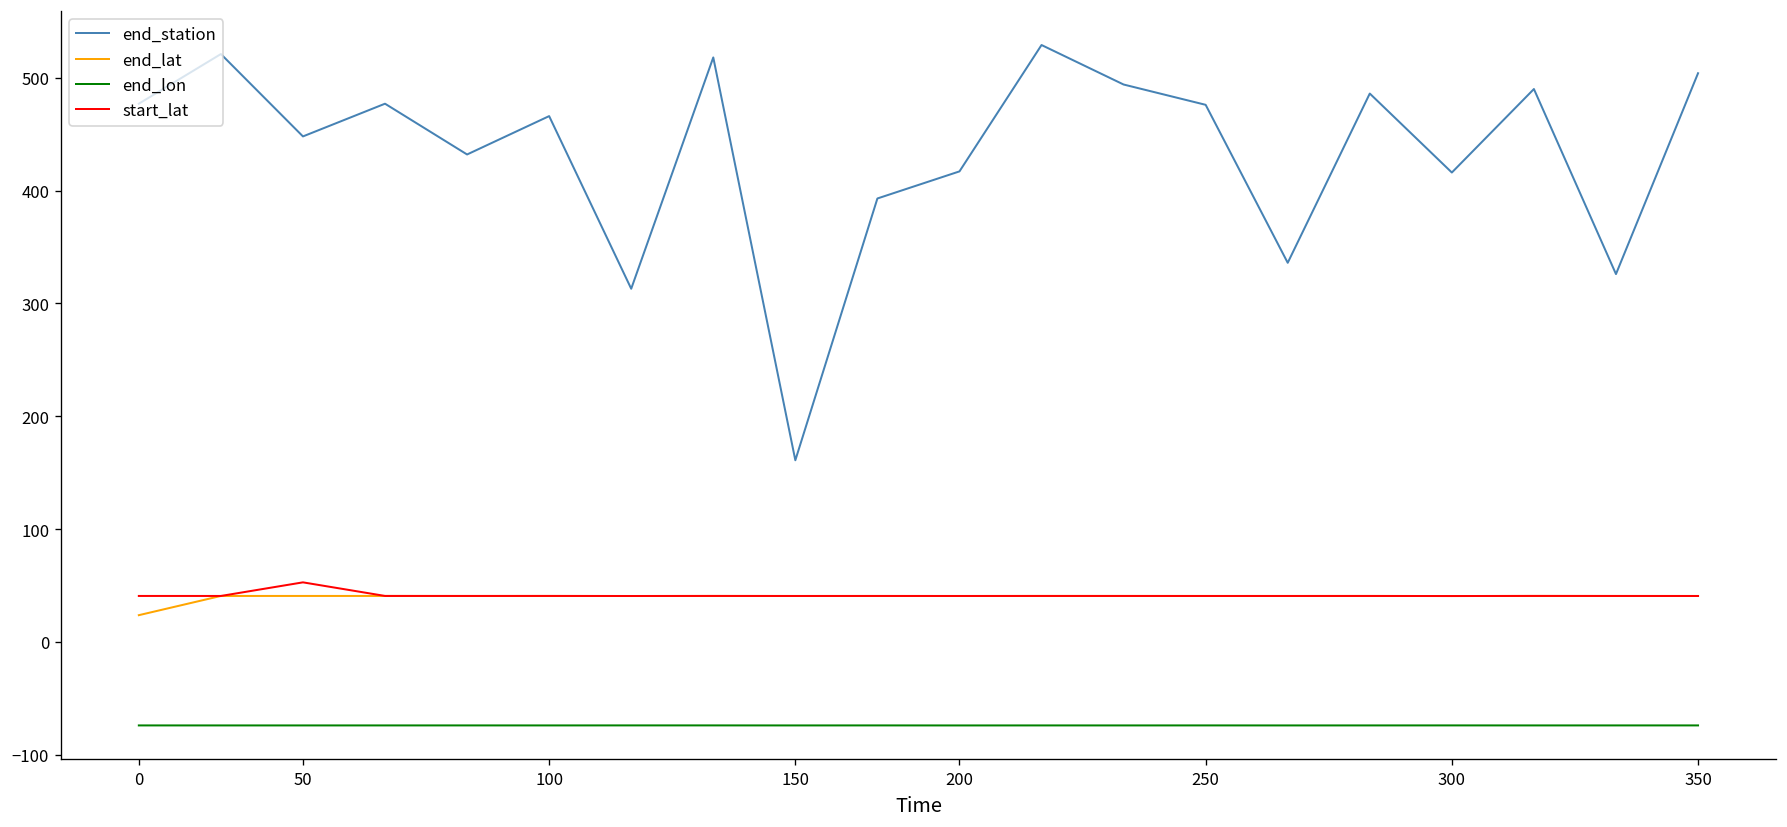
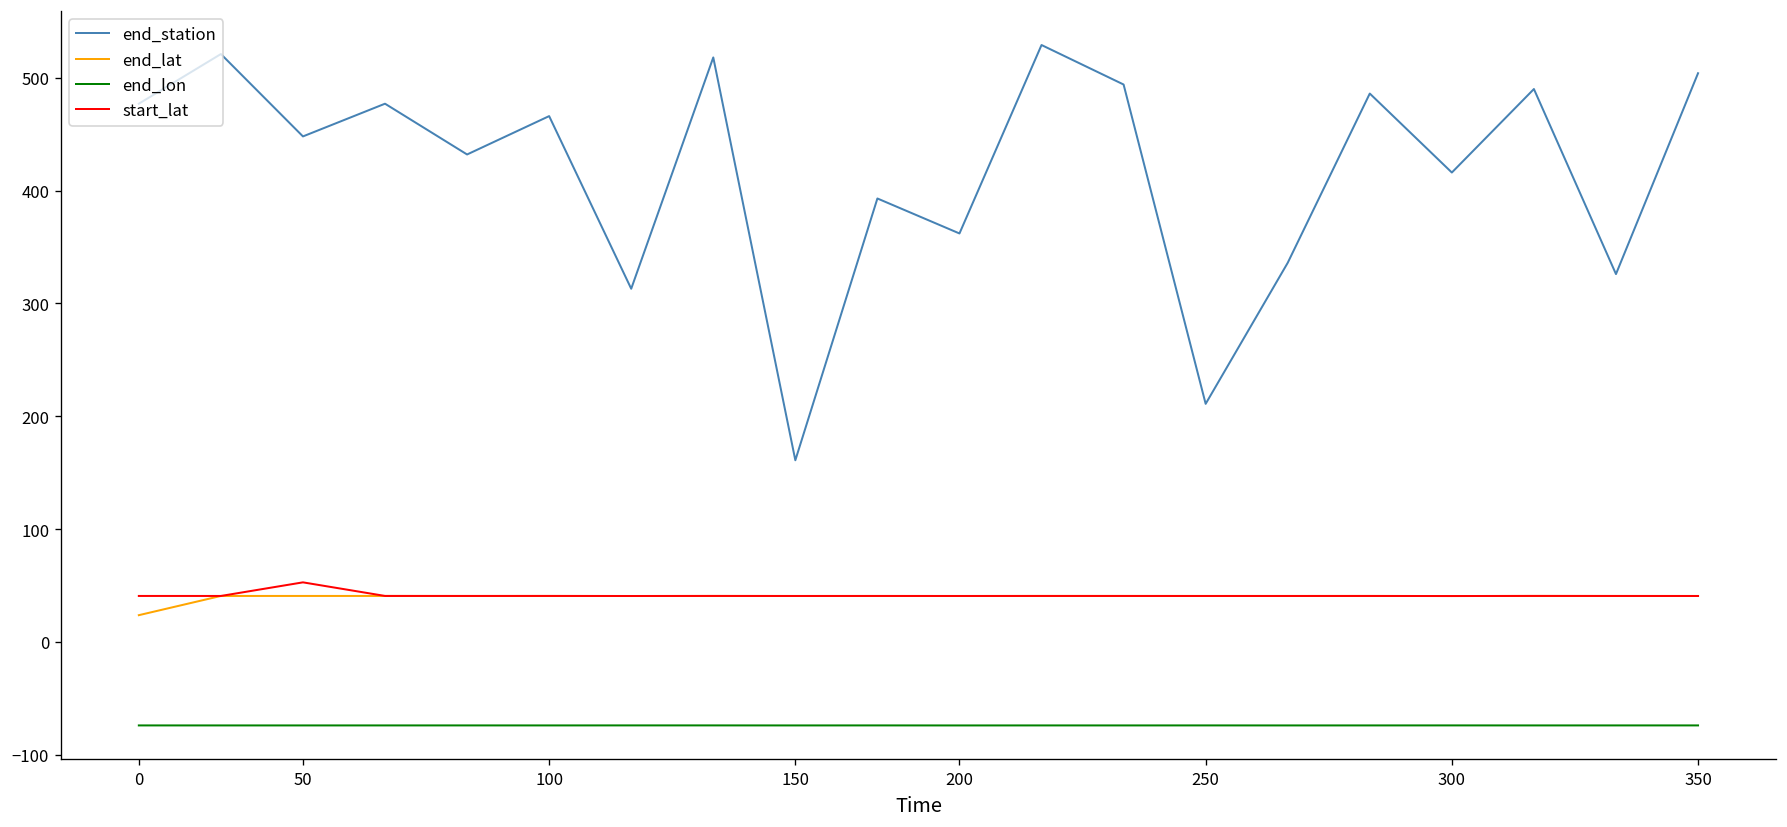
end_station, 200: 420 -> 360
end_station, 250: 480 -> 210
